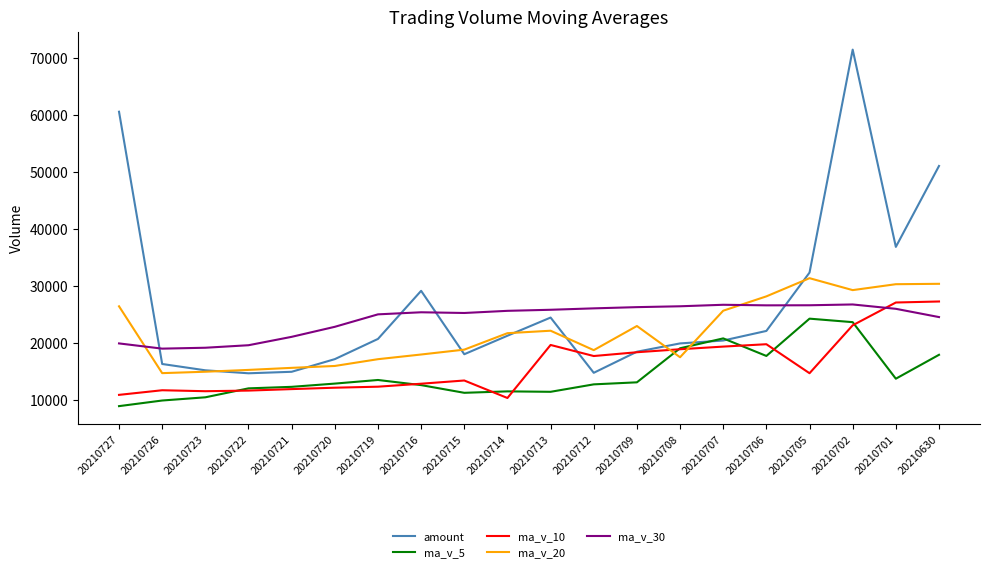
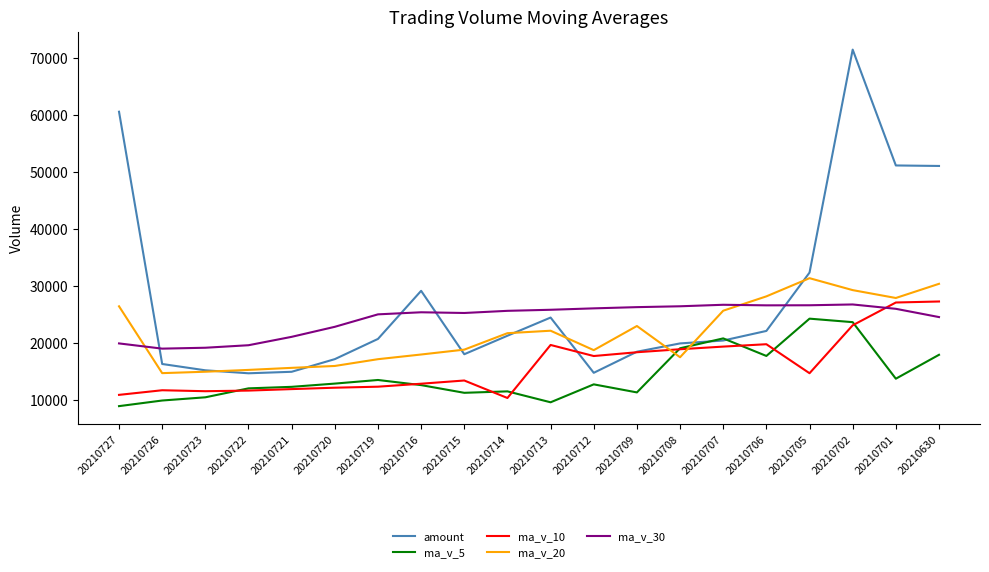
ma_v_5, 20210713: 12000 -> 10000
ma_v_5, 20210709: 13000 -> 11000
amount, 20210701: 37000 -> 51000
ma_v_20, 20210701: 30000 -> 28000
